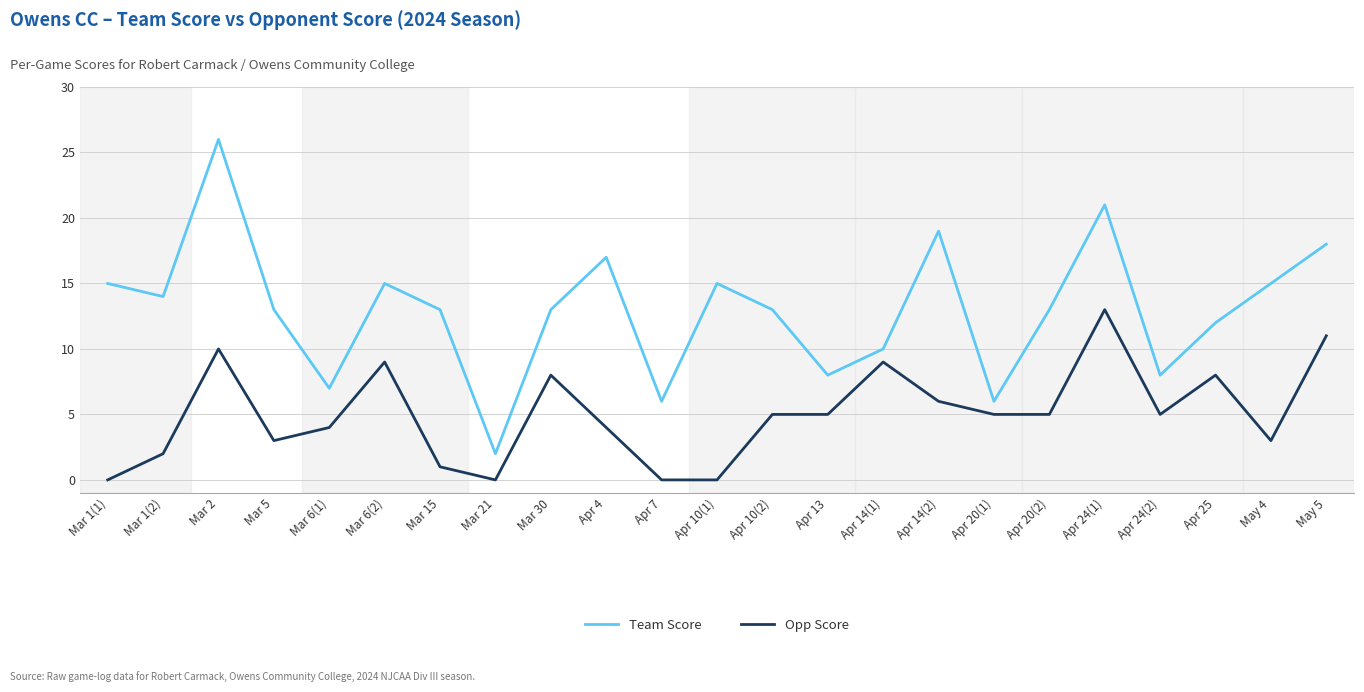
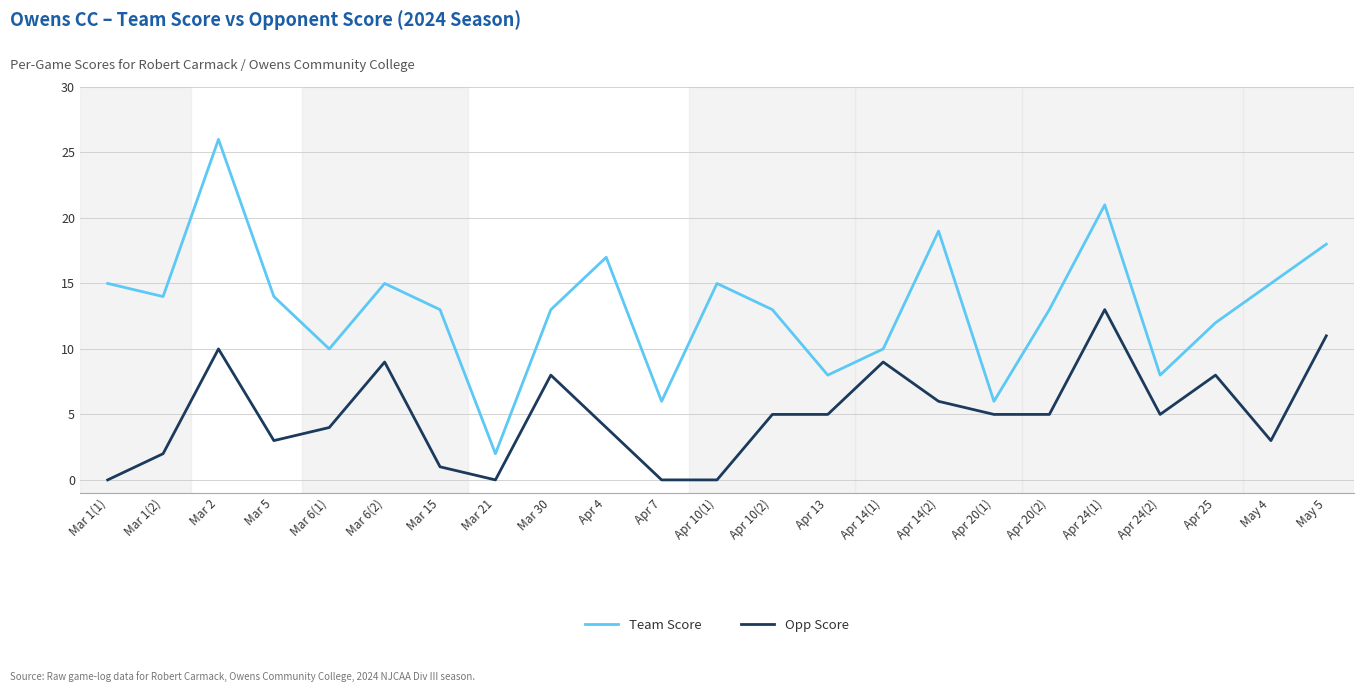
Team Score, Mar 5: 13 -> 14
Team Score, Mar 6(1): 7 -> 10
